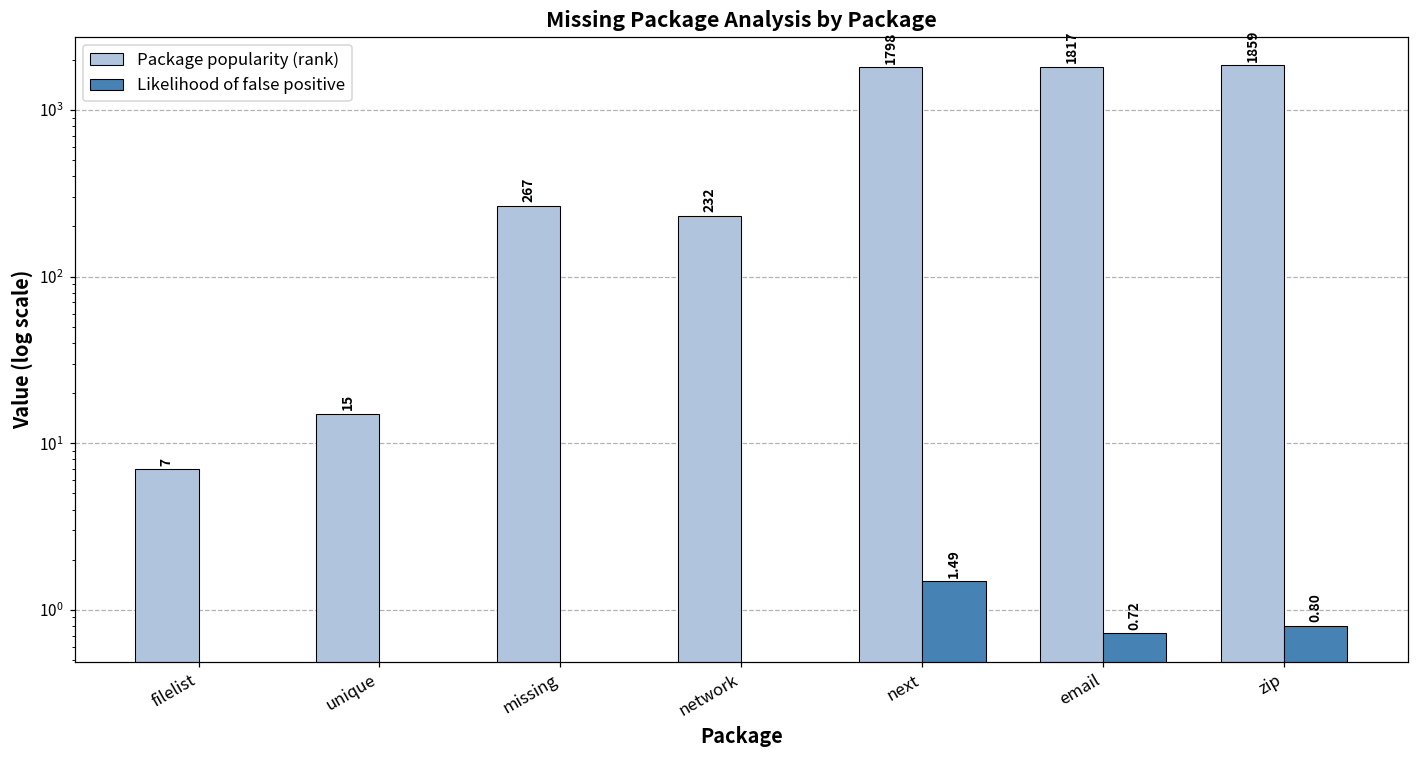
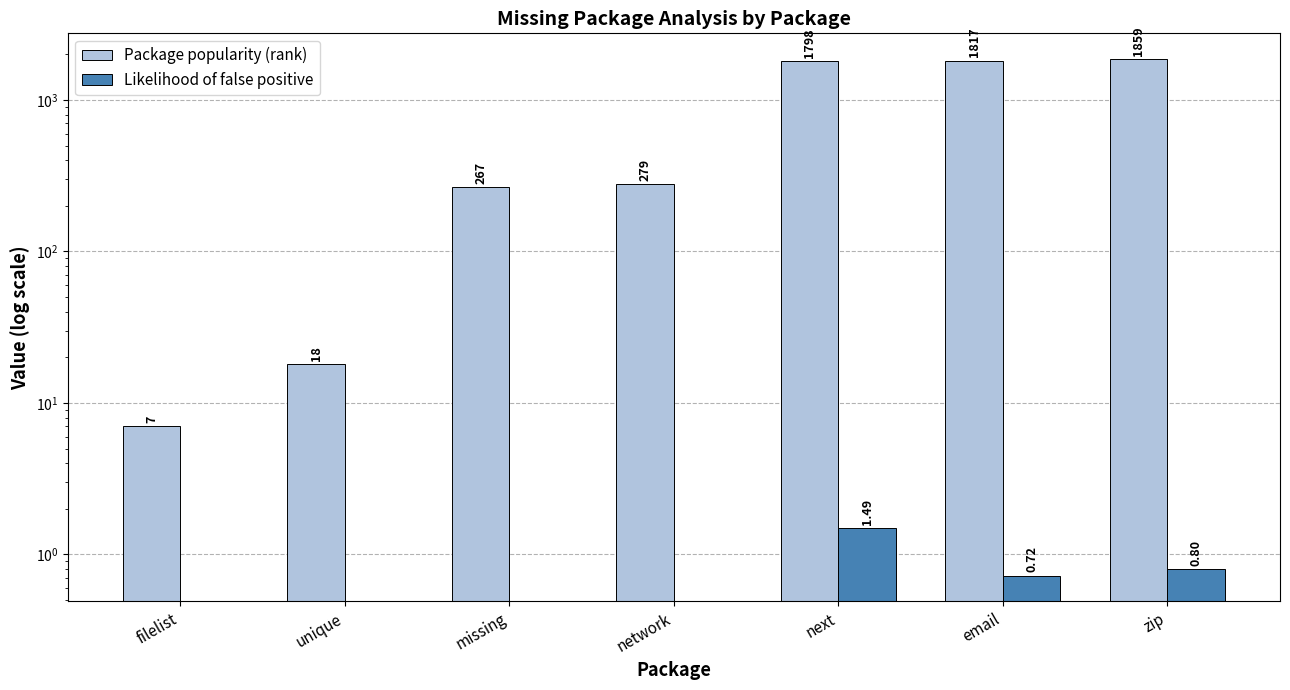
Package popularity (rank), unique: 15 -> 18
Package popularity (rank), network: 232 -> 279
